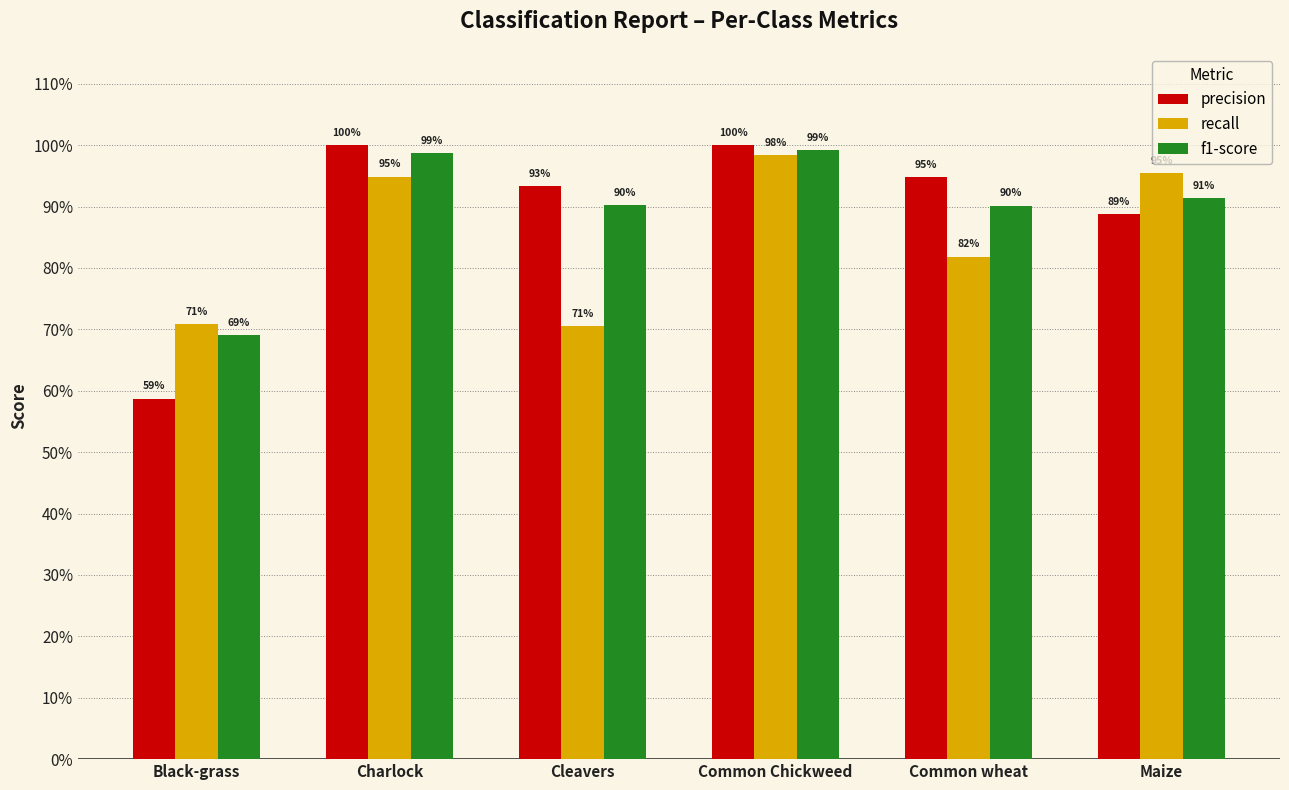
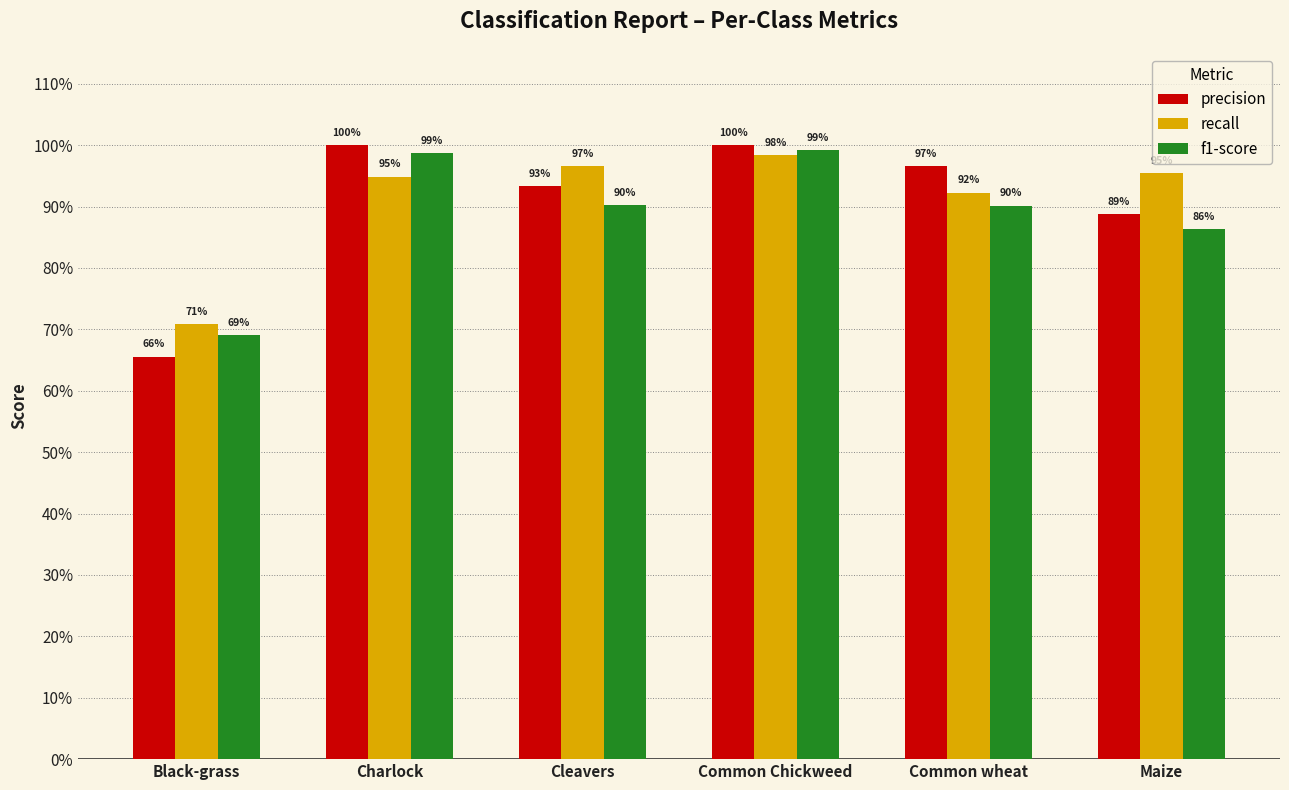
precision, Black-grass: 59% -> 66%
recall, Cleavers: 71% -> 97%
precision, Common wheat: 95% -> 97%
recall, Common wheat: 82% -> 92%
f1-score, Maize: 91% -> 86%
